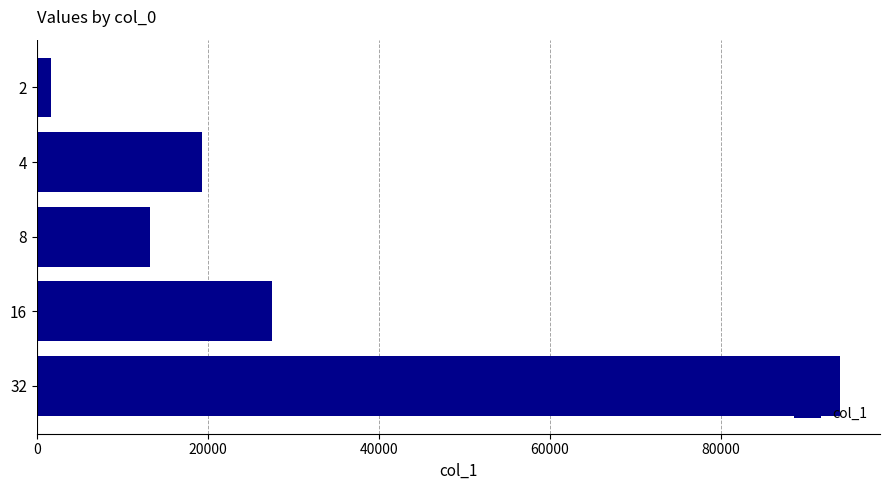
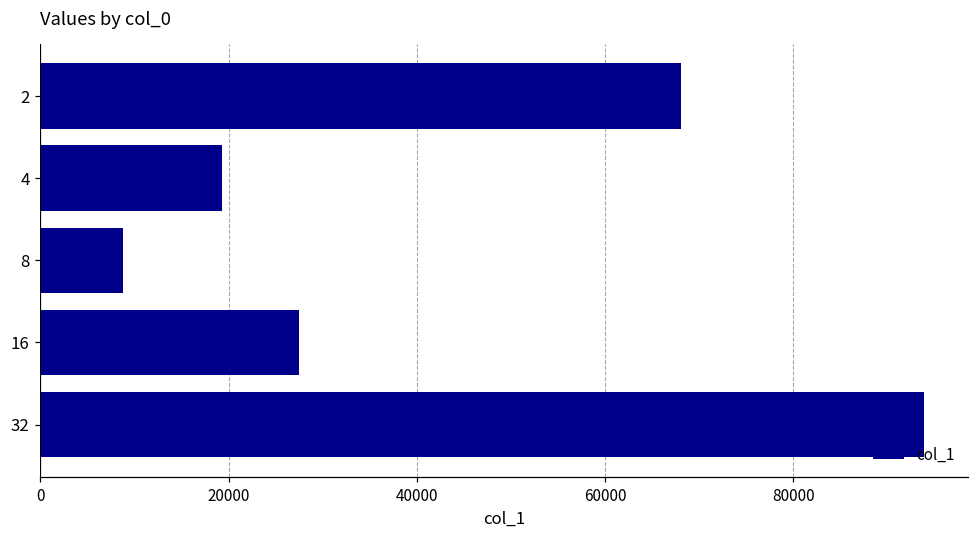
2: 2000 -> 68000
8: 13000 -> 9000
